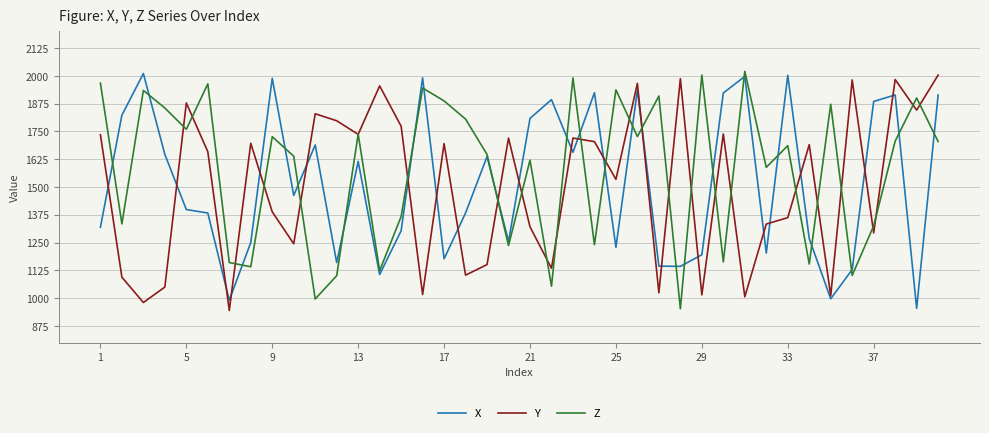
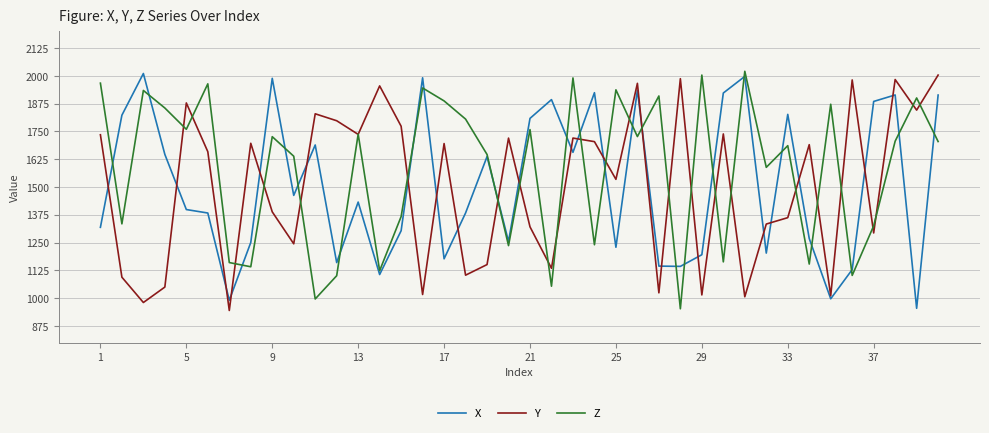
X, 13: 1620 -> 1430
Z, 21: 1620 -> 1760
X, 33: 2000 -> 1830
